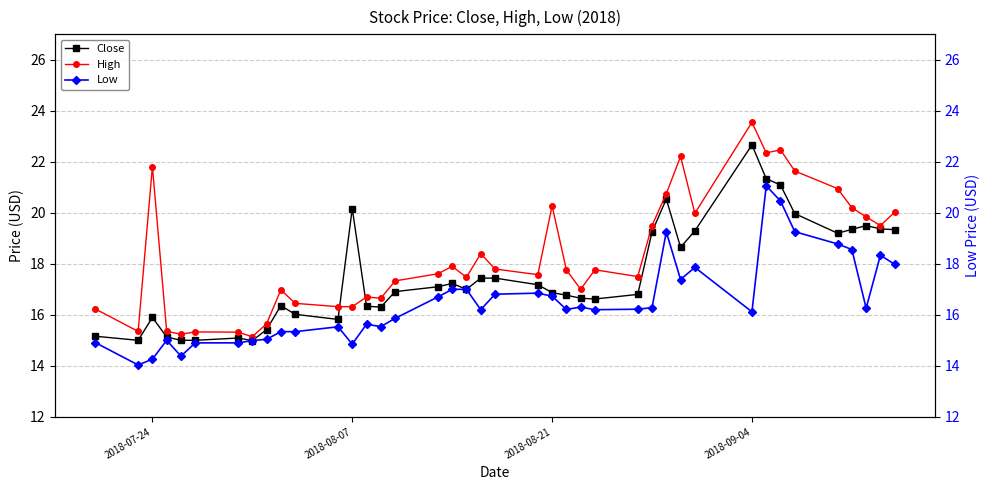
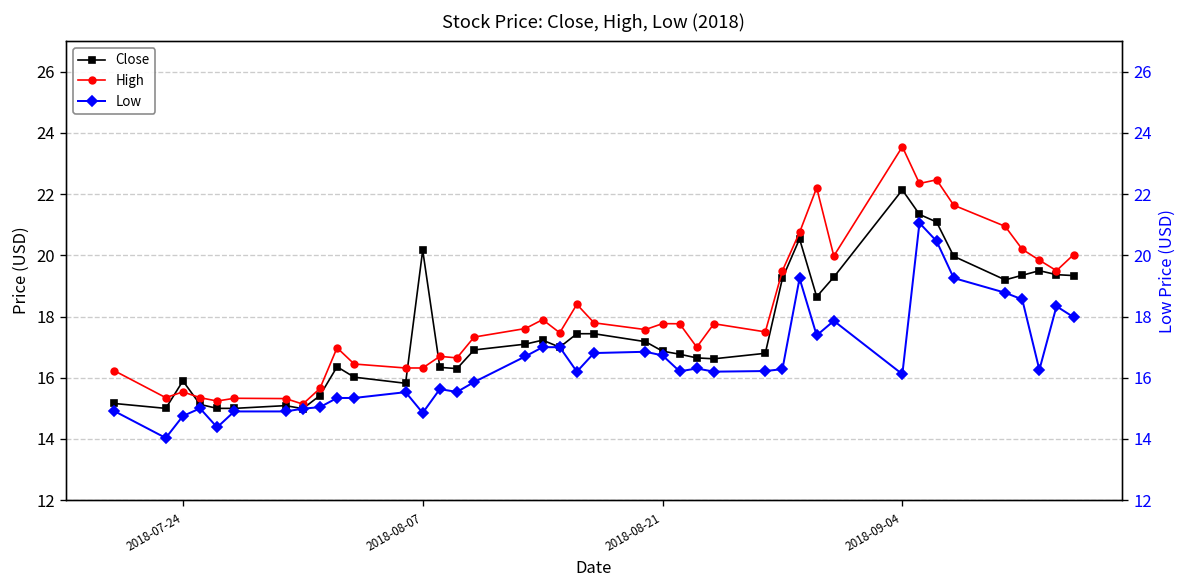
High, 2018-07-24: 21.8 -> 15.5
High, 2018-08-21: 20.3 -> 17.8
Close, 2018-09-04: 22.7 -> 22.1
Low, 2018-07-24: 14.3 -> 14.8
